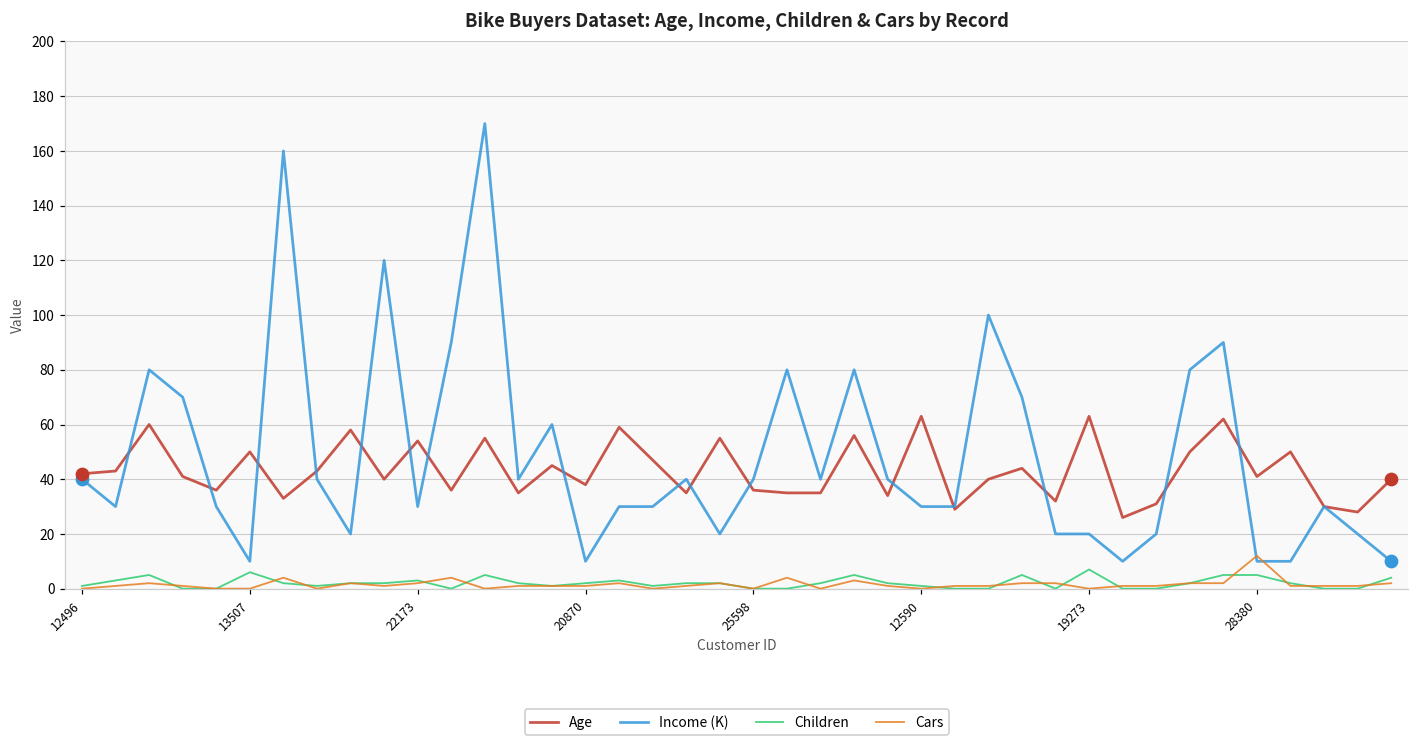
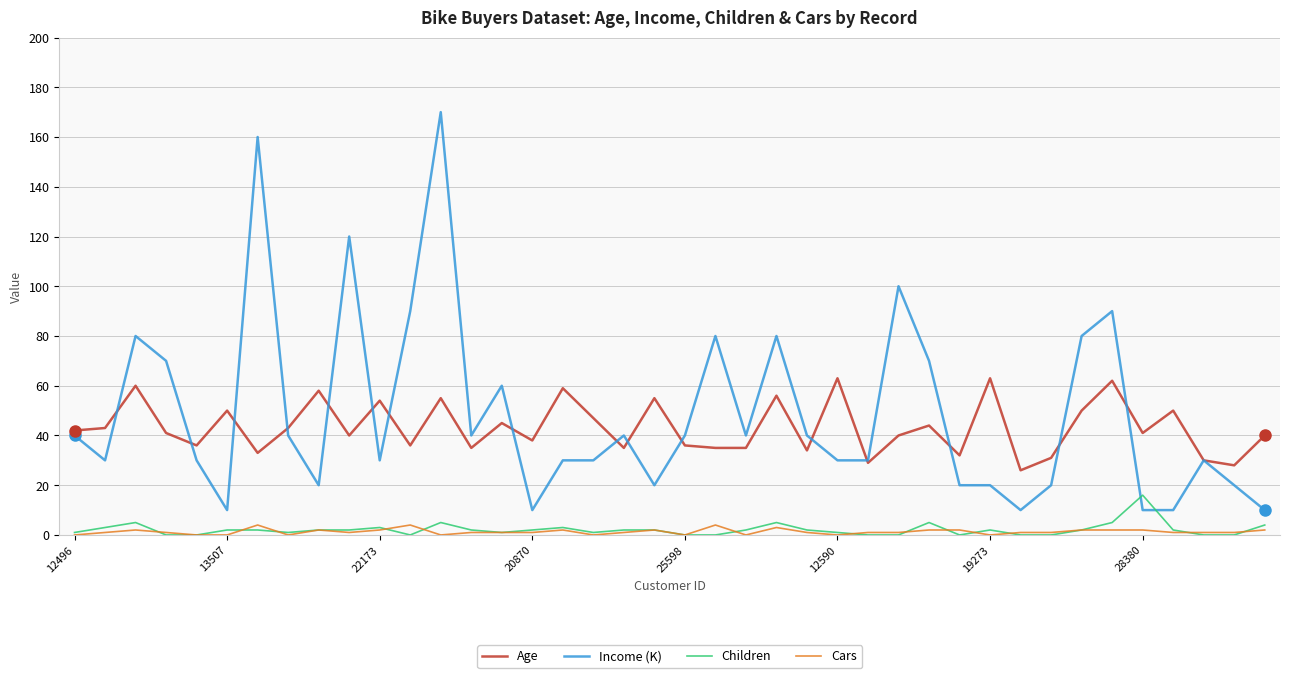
Children, 13507: 6 -> 2
Children, 19273: 7 -> 2
Children, 28380: 5 -> 16
Cars, 28380: 12 -> 2
